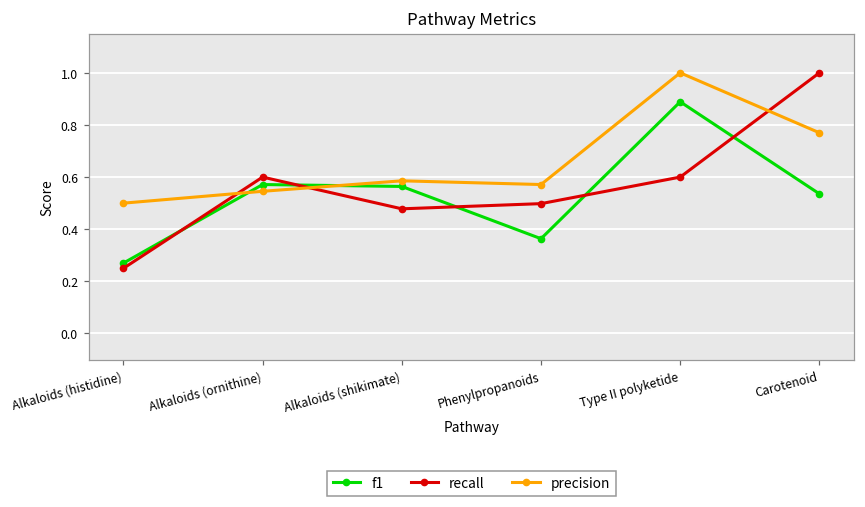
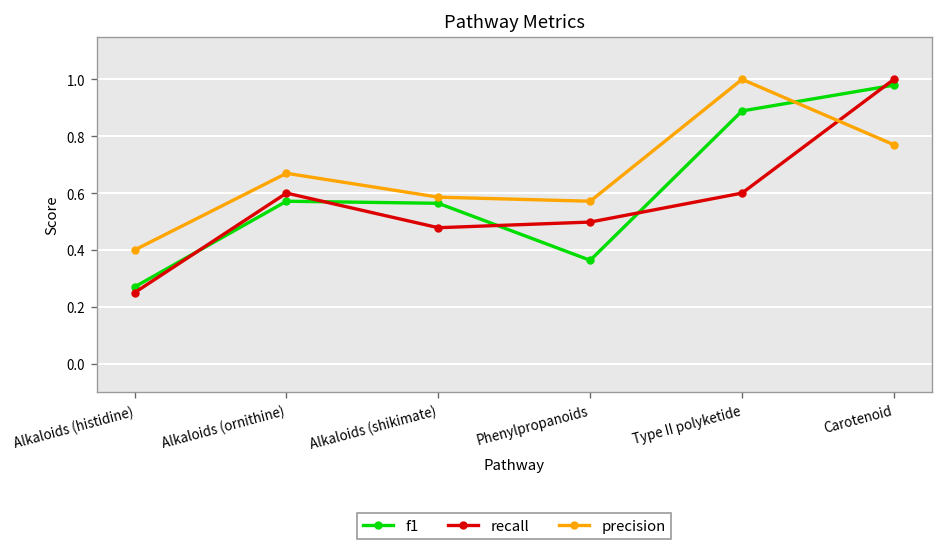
precision, Alkaloids (histidine): 0.5 -> 0.4
precision, Alkaloids (ornithine): 0.55 -> 0.67
f1, Carotenoid: 0.54 -> 0.98
